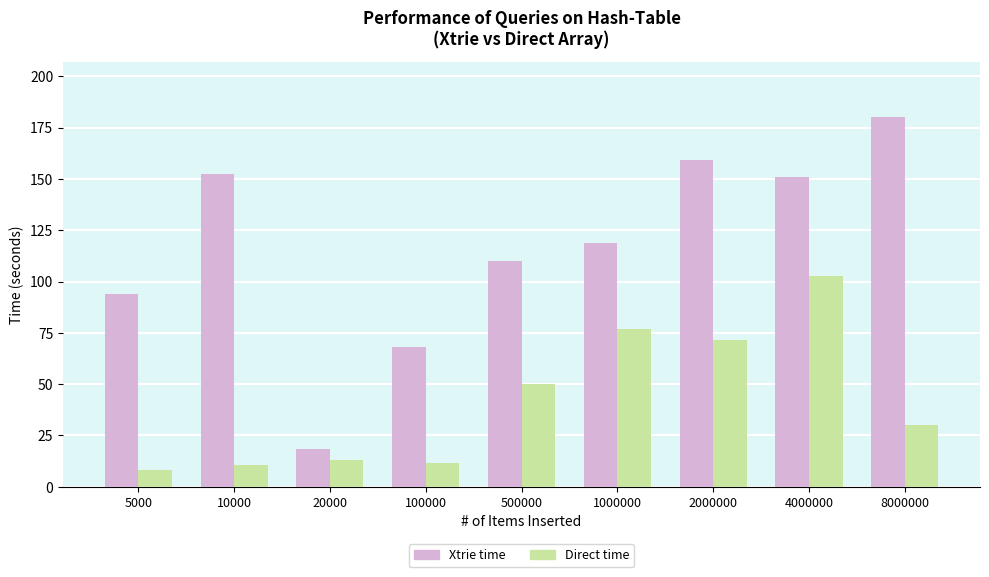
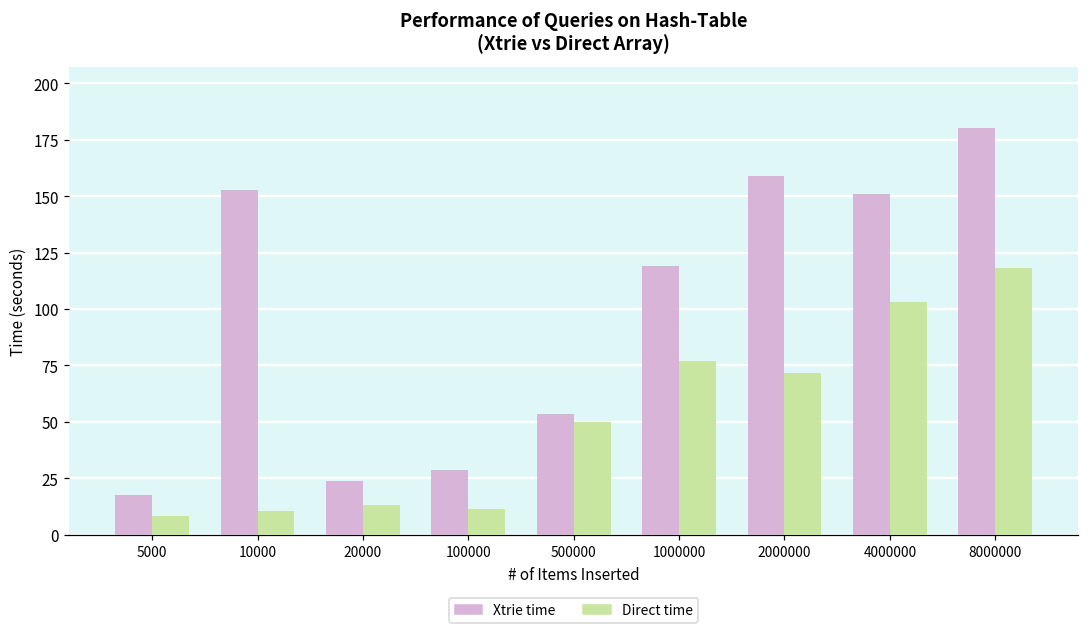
Xtrie time, 5000: 94 -> 17
Xtrie time, 20000: 18 -> 24
Xtrie time, 100000: 68 -> 29
Xtrie time, 500000: 110 -> 53
Direct time, 8000000: 30 -> 118
